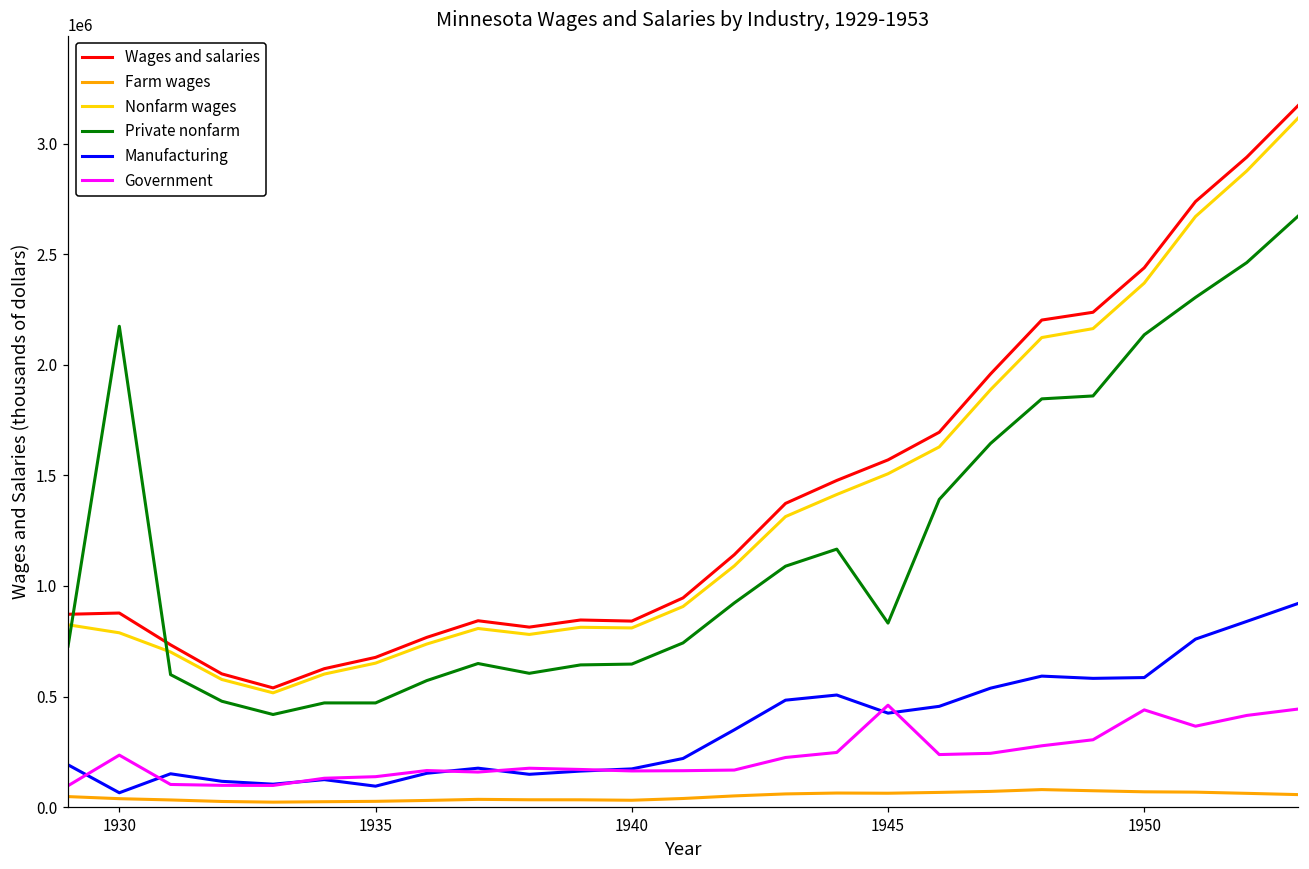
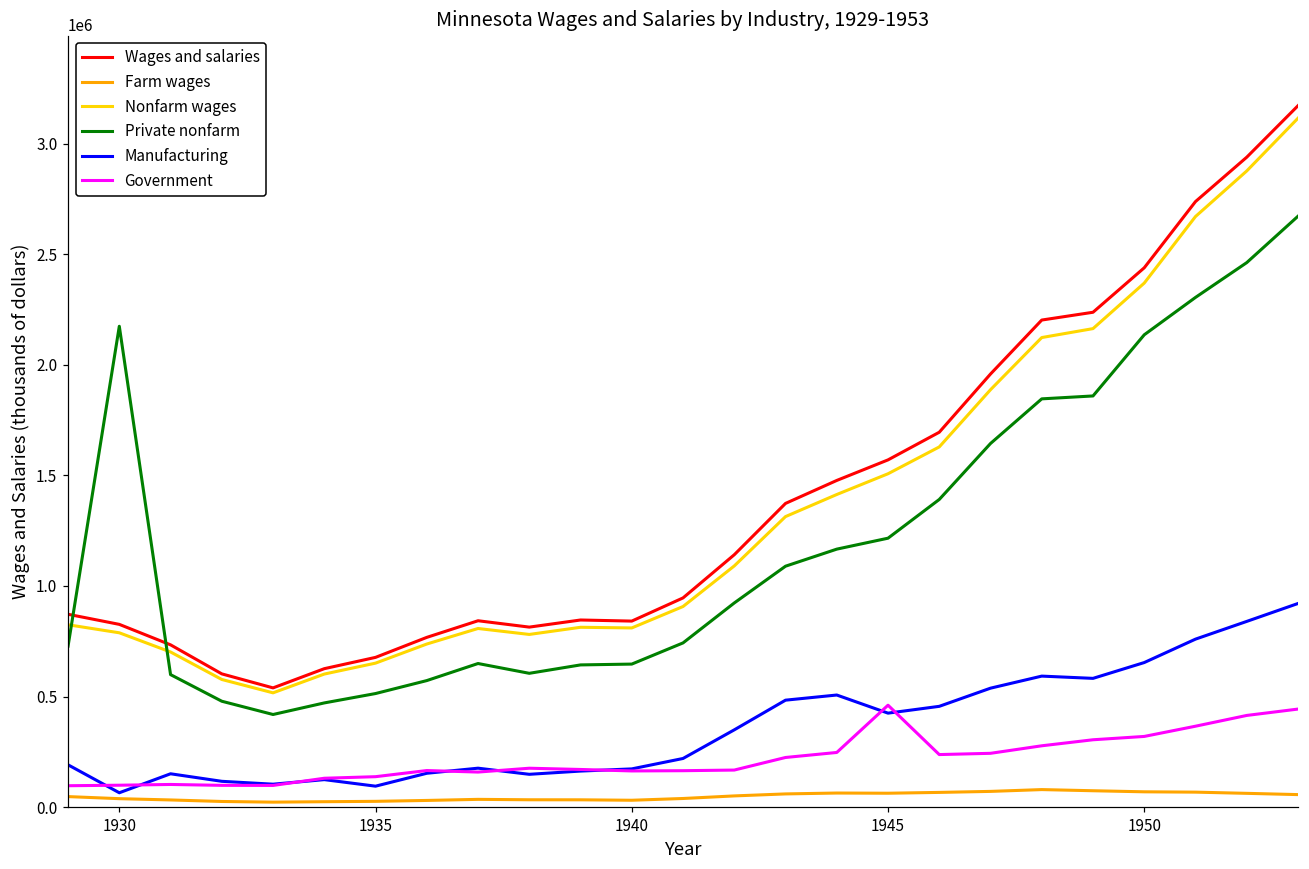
Wages and salaries, 1930: 880000 -> 830000
Government, 1930: 240000 -> 100000
Private nonfarm, 1935: 470000 -> 510000
Private nonfarm, 1945: 830000 -> 1220000
Manufacturing, 1950: 590000 -> 650000
Government, 1950: 440000 -> 320000
